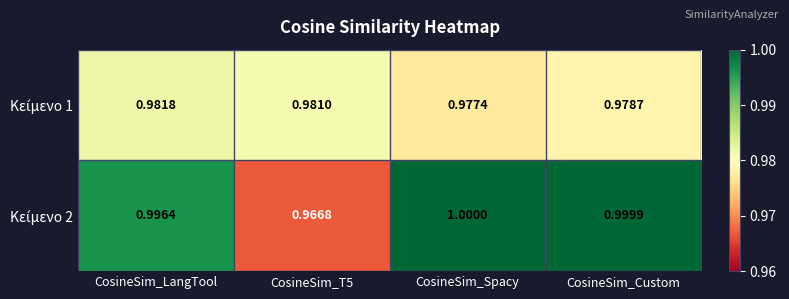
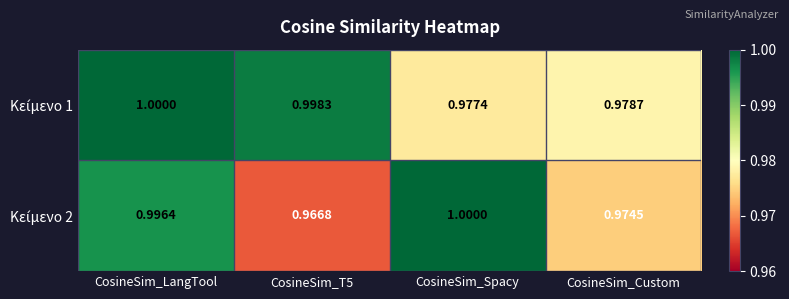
Κείμενο 1, CosineSim_LangTool: 0.9818 -> 1.0000
Κείμενο 1, CosineSim_T5: 0.9810 -> 0.9983
Κείμενο 2, CosineSim_Custom: 0.9999 -> 0.9745
